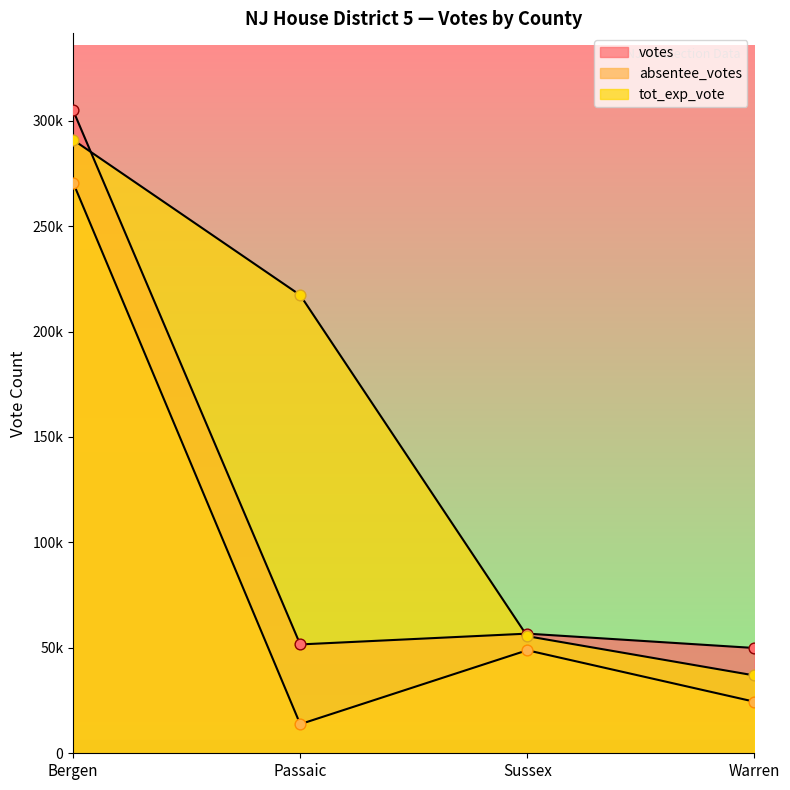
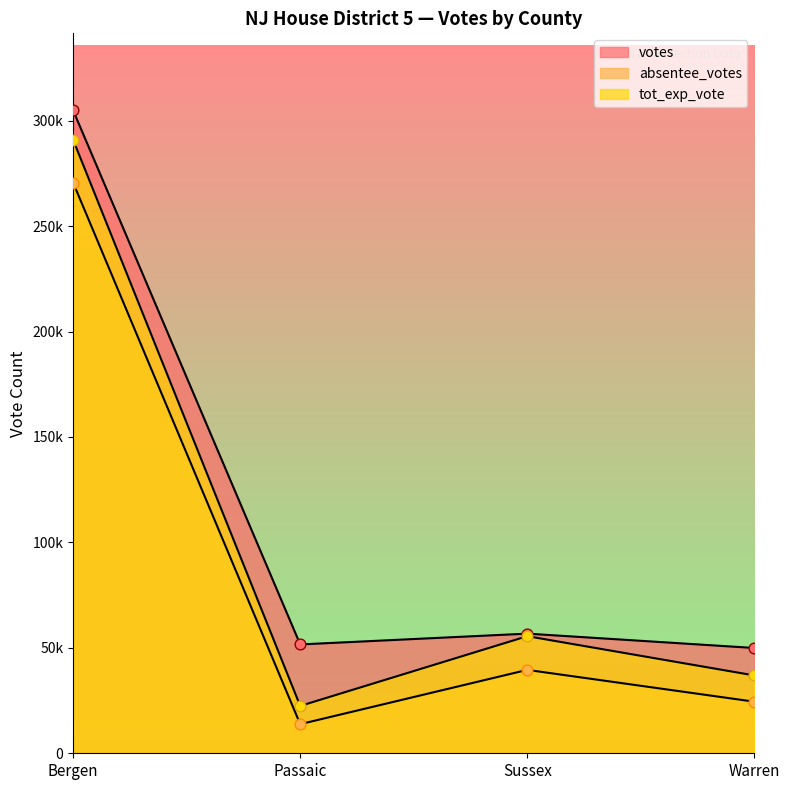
tot_exp_vote, Passaic: 217000 -> 22000
absentee_votes, Sussex: 49000 -> 40000
